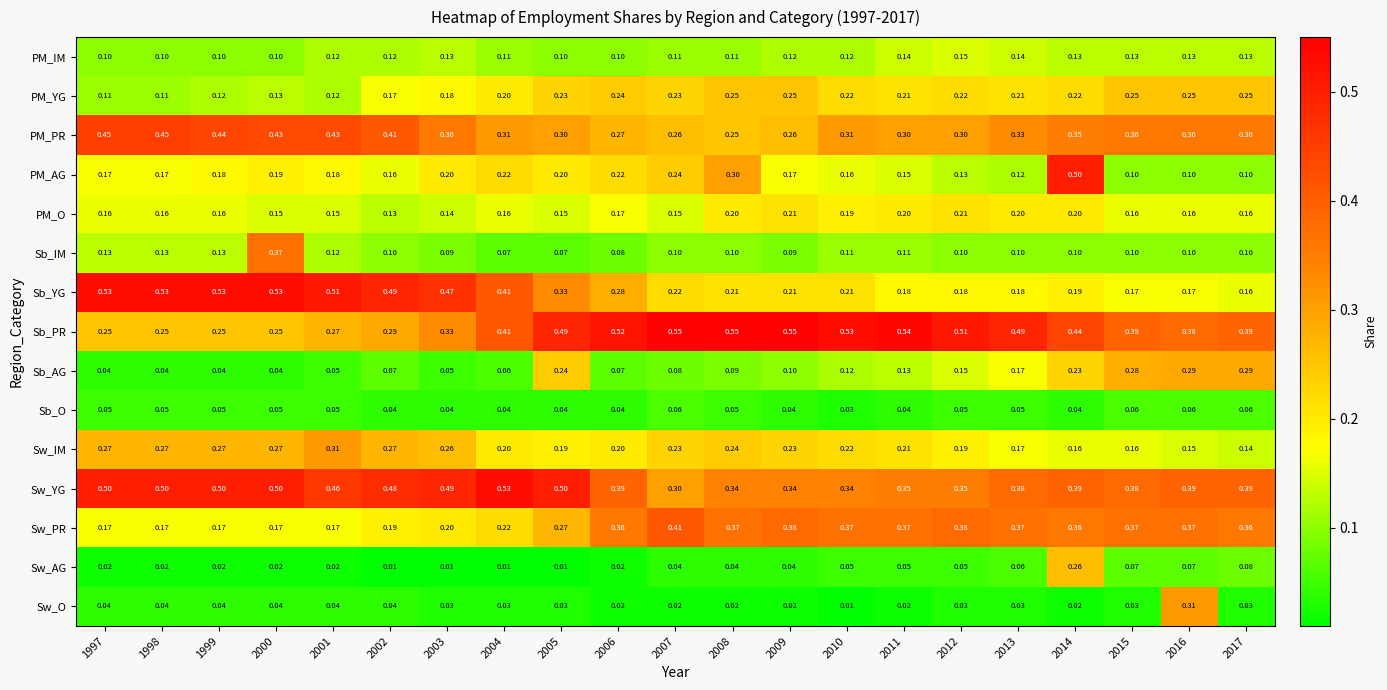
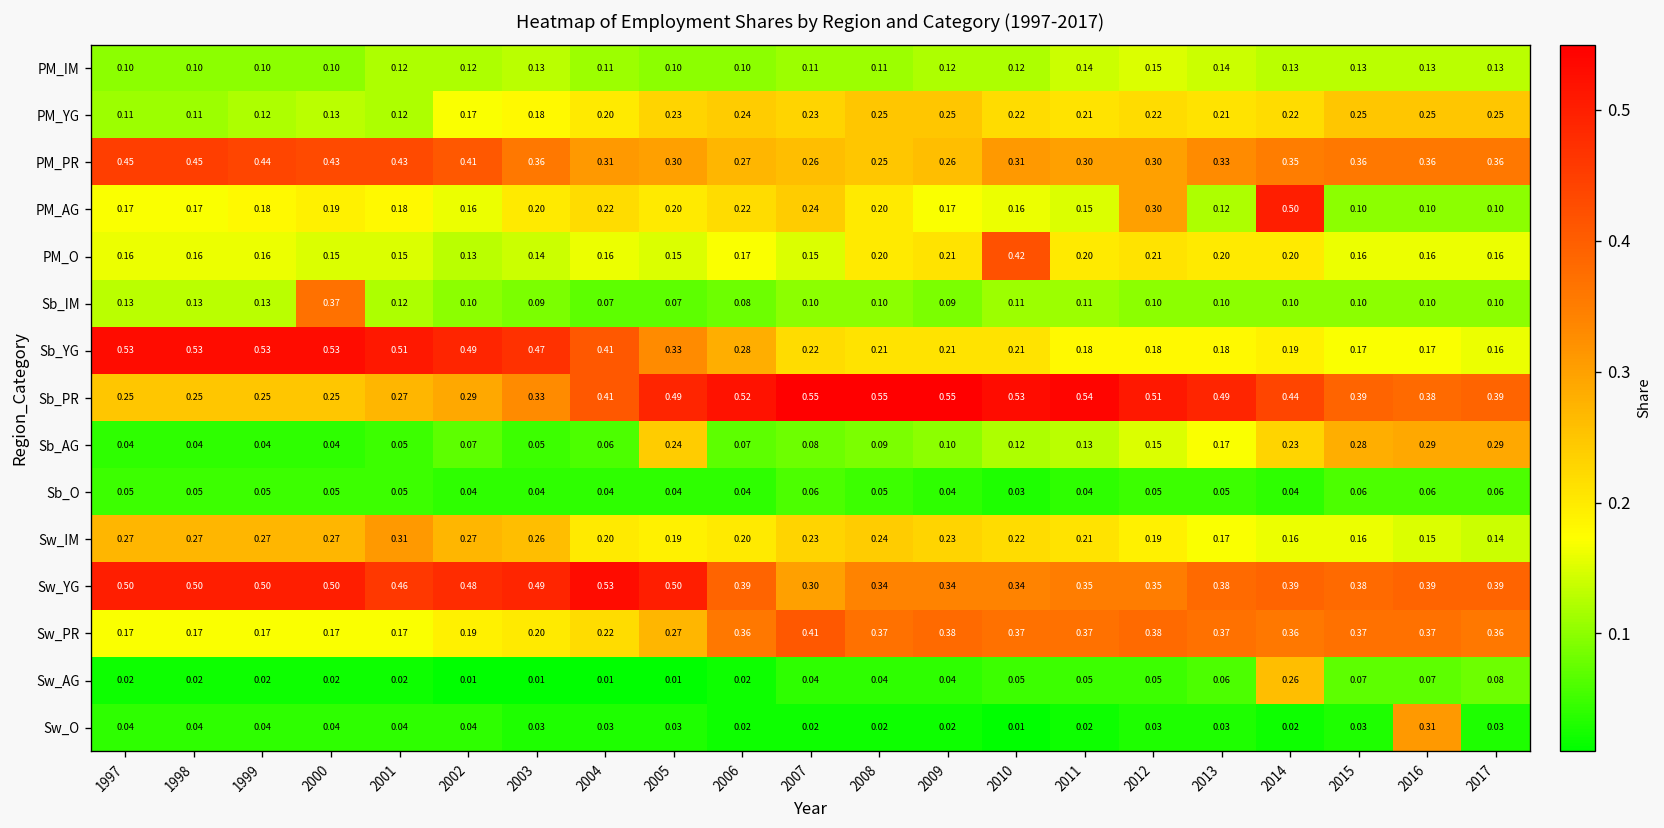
PM_AG, 2008: 0.30 -> 0.20
PM_AG, 2012: 0.13 -> 0.30
PM_O, 2010: 0.19 -> 0.42
